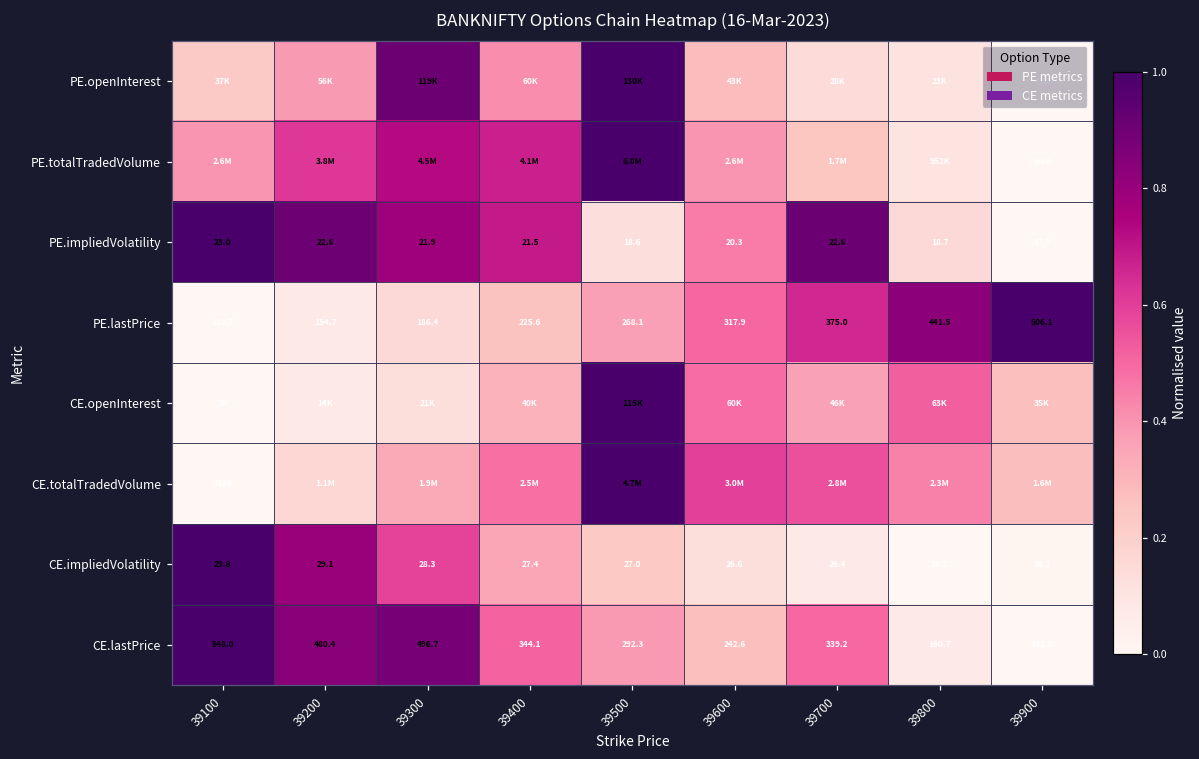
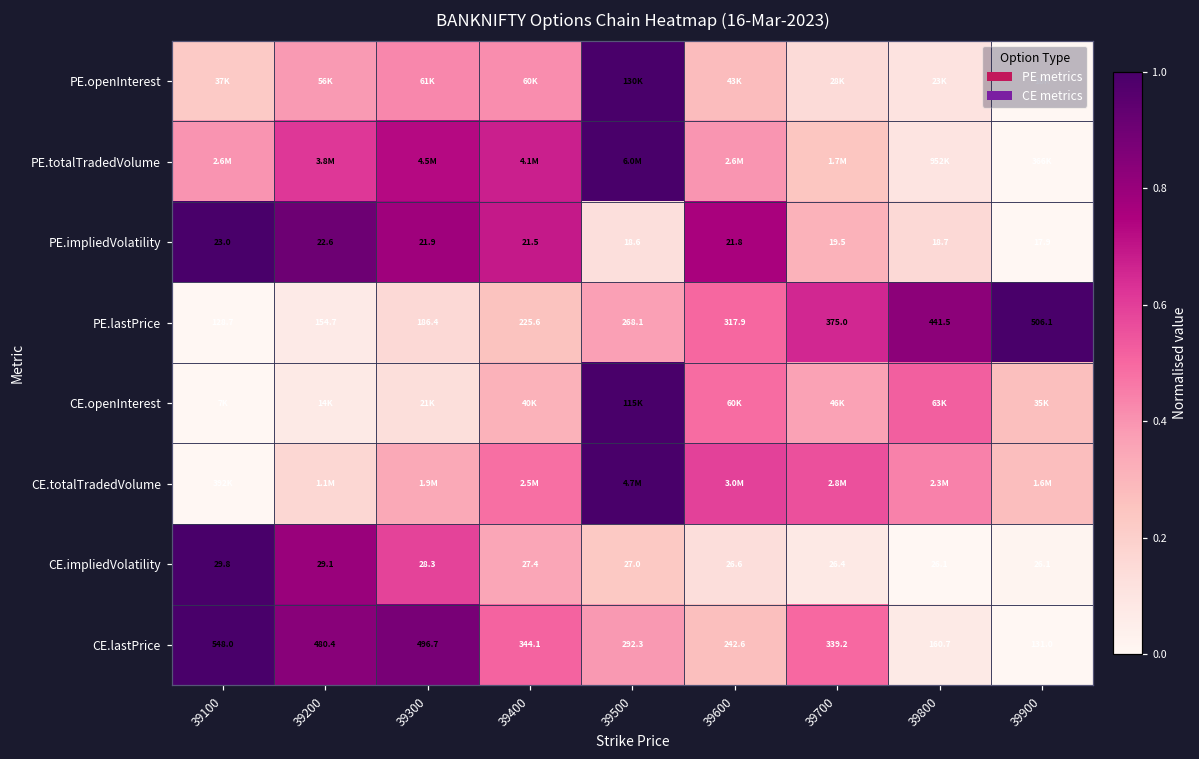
PE.openInterest, 39300: 119K -> 61K
PE.impliedVolatility, 39600: 20.3 -> 21.8
PE.impliedVolatility, 39700: 22.6 -> 19.5
